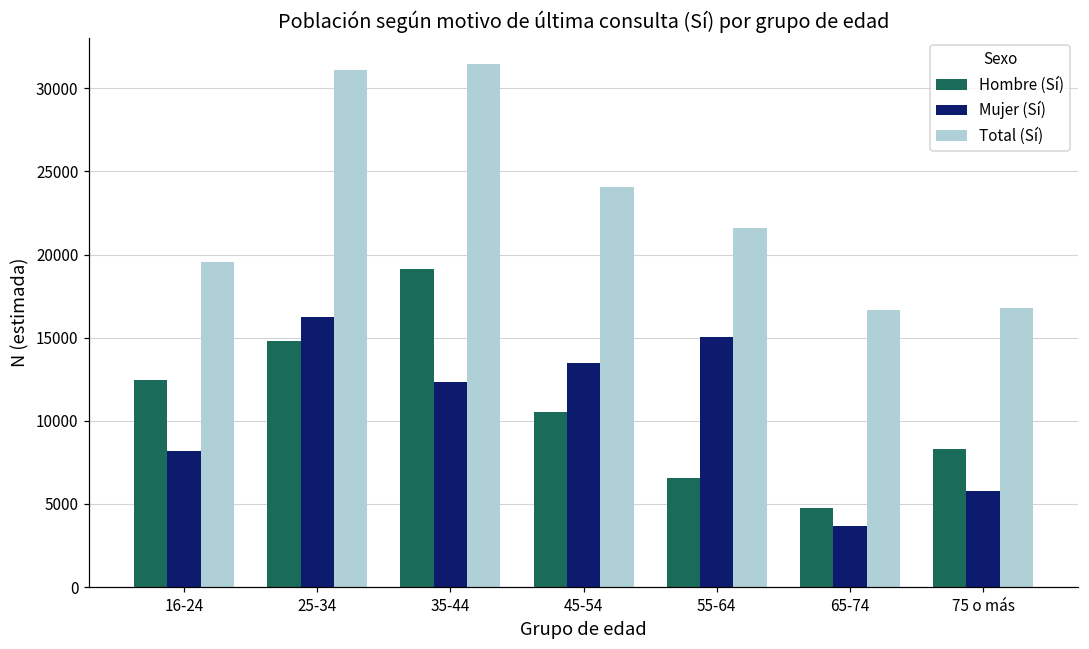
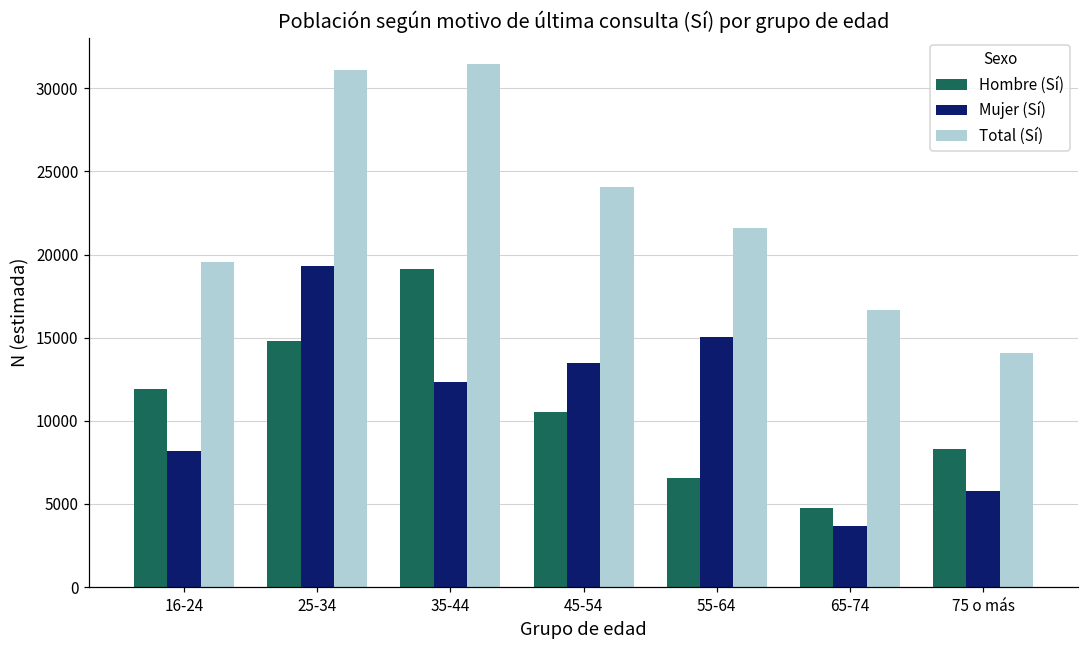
Hombre (Sí), 16-24: 12500 -> 11900
Mujer (Sí), 25-34: 16300 -> 19300
Total (Sí), 75 o más: 16800 -> 14100
